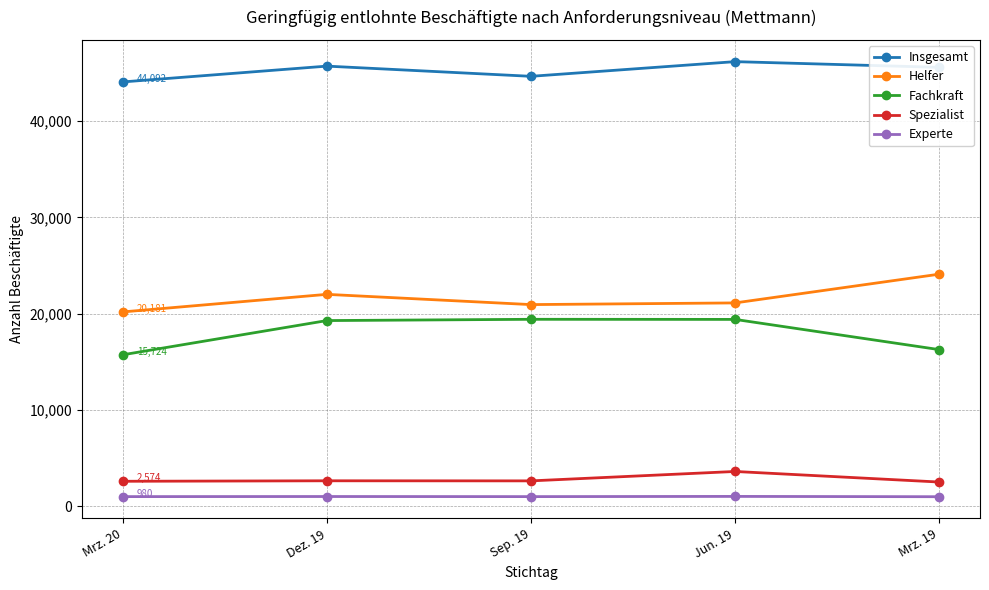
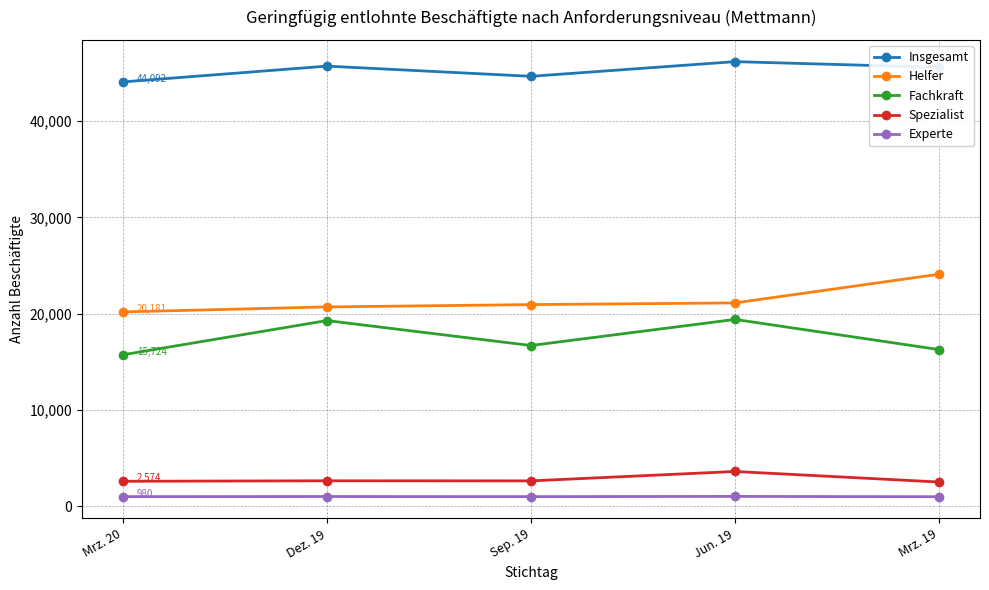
Helfer, Dez. 19: 22,000 -> 21,000
Fachkraft, Sep. 19: 19,000 -> 17,000
